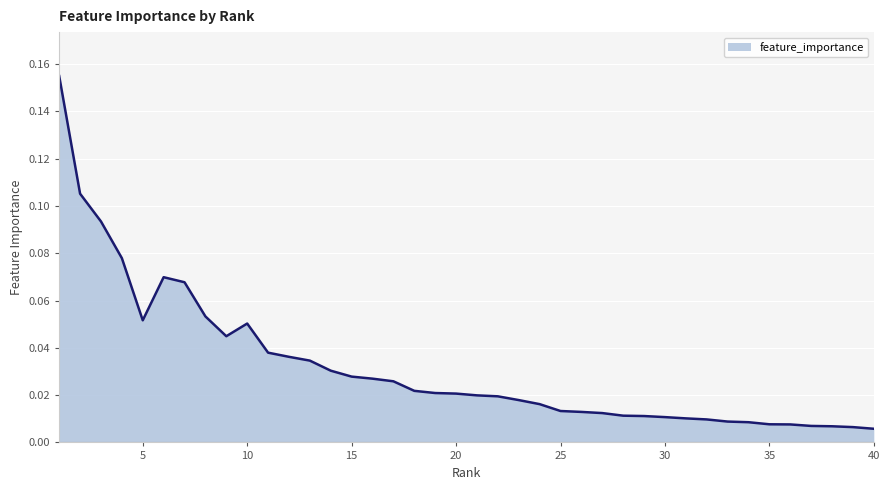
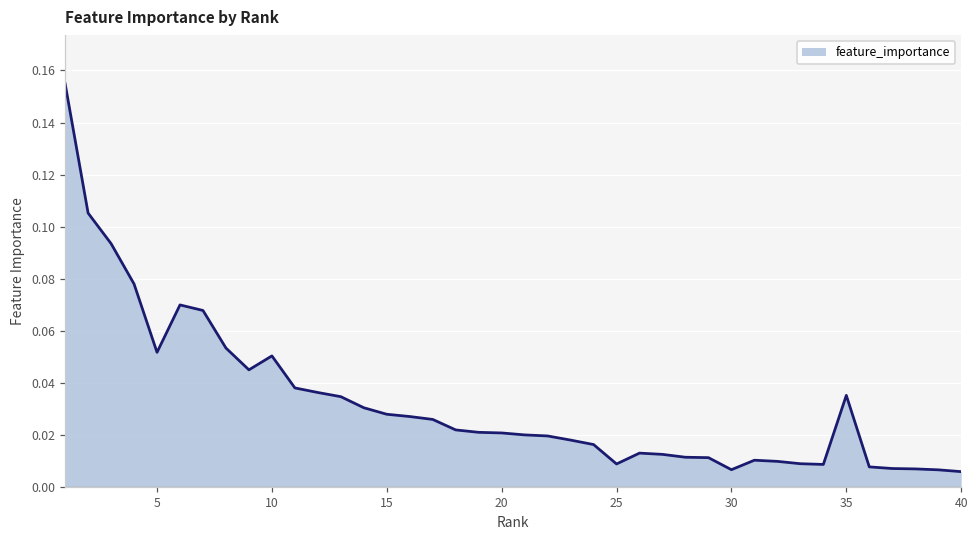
25: 0.013 -> 0.009
30: 0.011 -> 0.007
35: 0.008 -> 0.035
